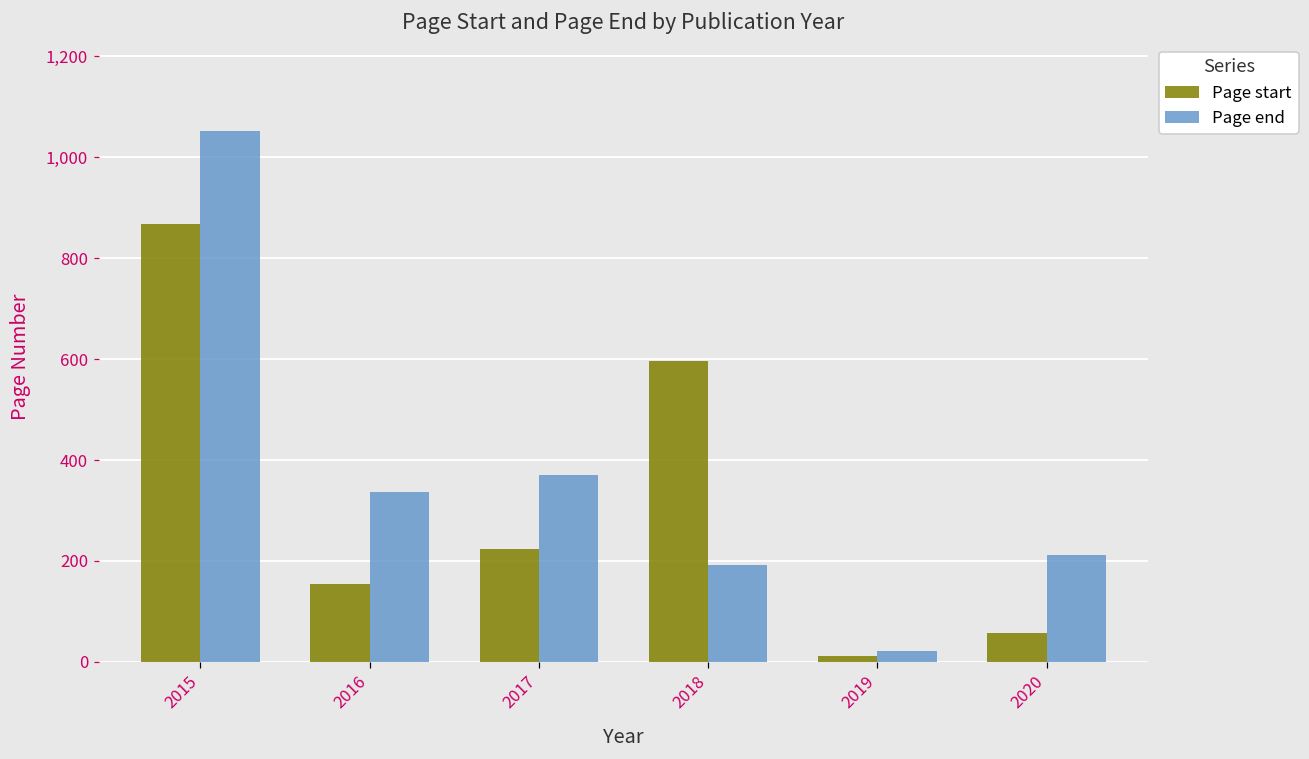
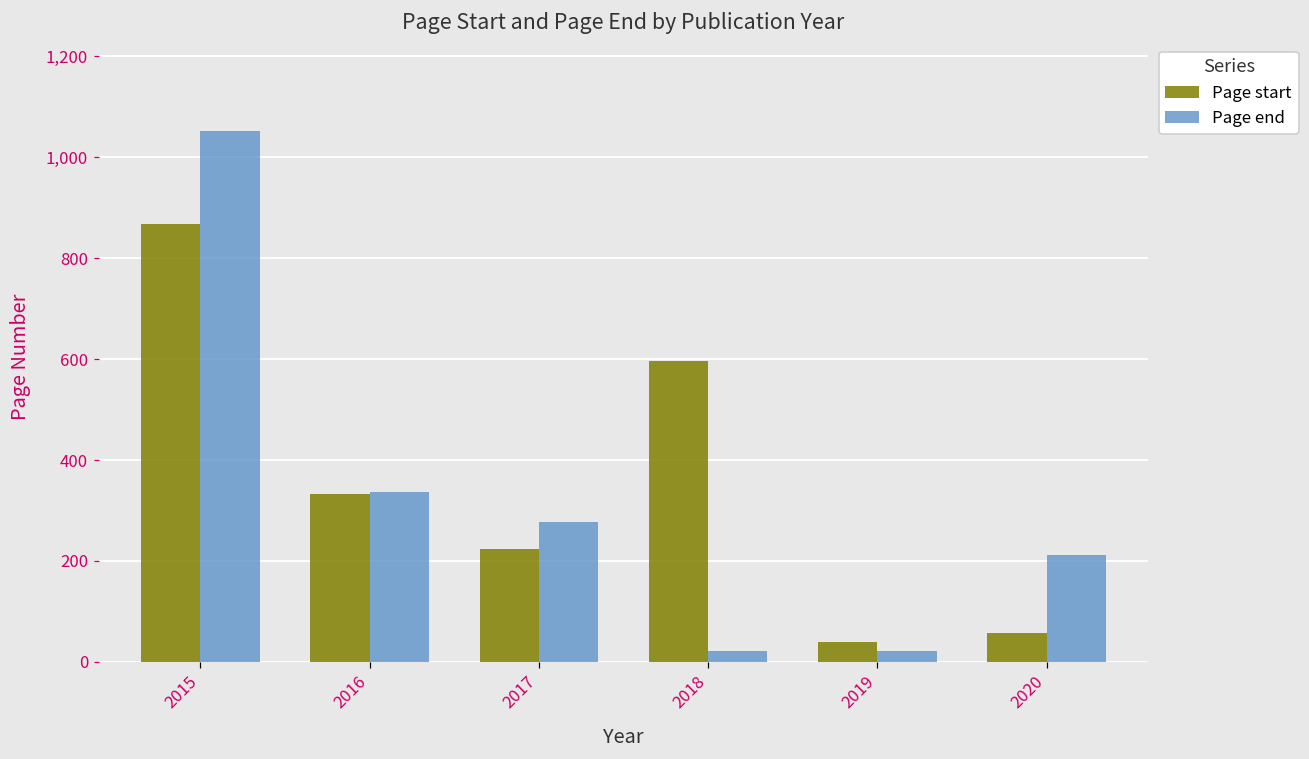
Page start, 2016: 160 -> 330
Page end, 2017: 370 -> 280
Page end, 2018: 190 -> 20
Page start, 2019: 10 -> 40
